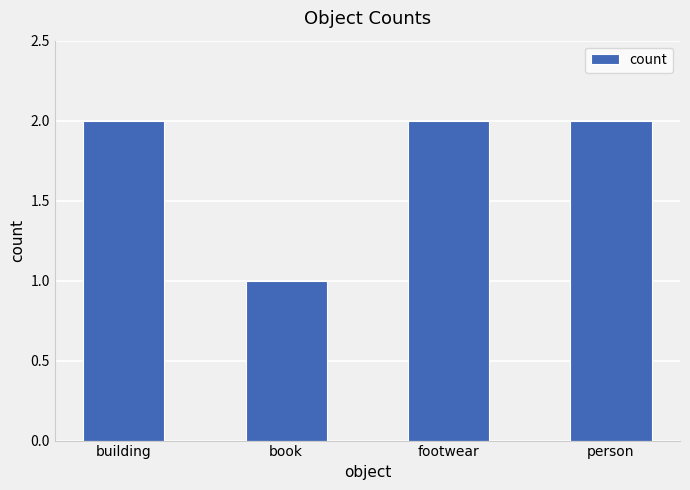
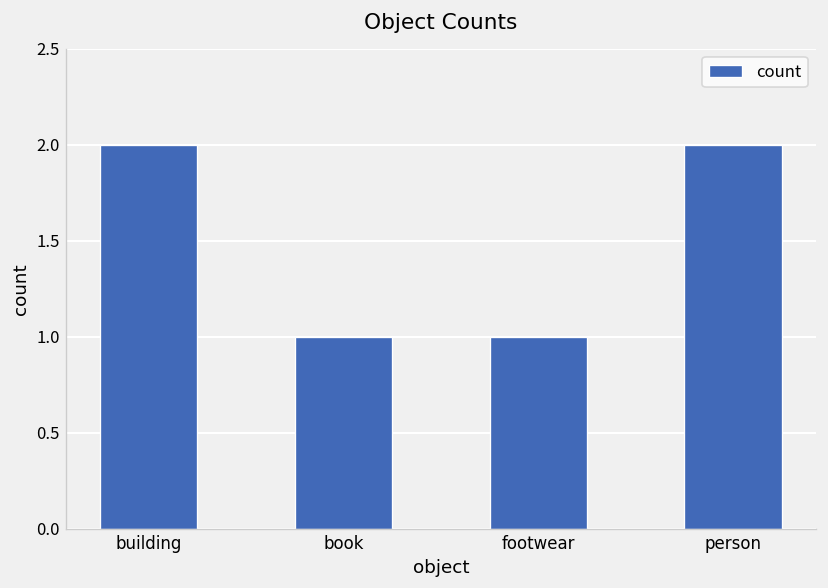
footwear: 2 -> 1
